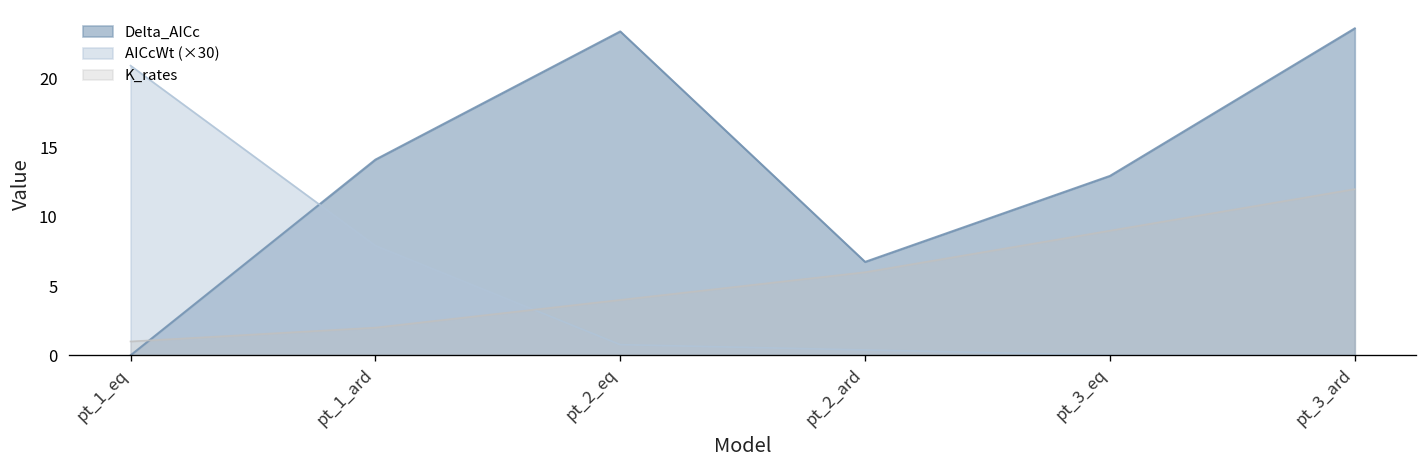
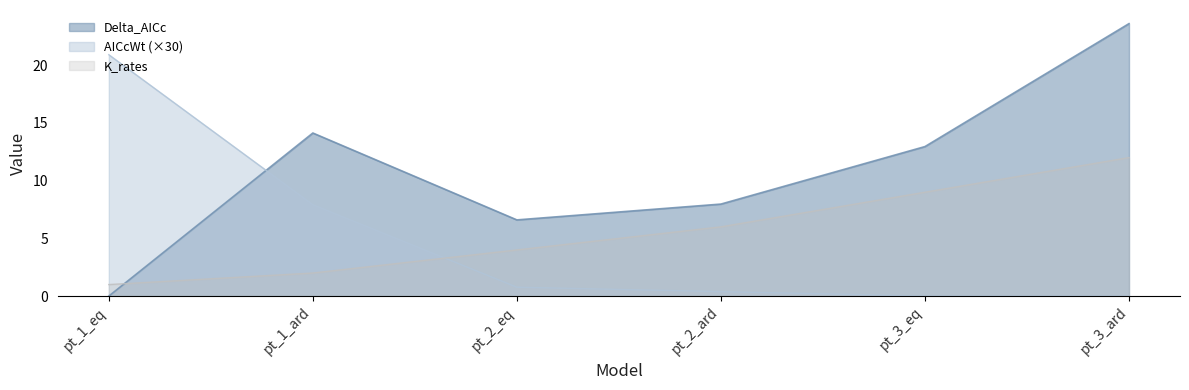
Delta_AICc, pt_2_eq: 23.4 -> 6.6
Delta_AICc, pt_2_ard: 6.7 -> 8.0
